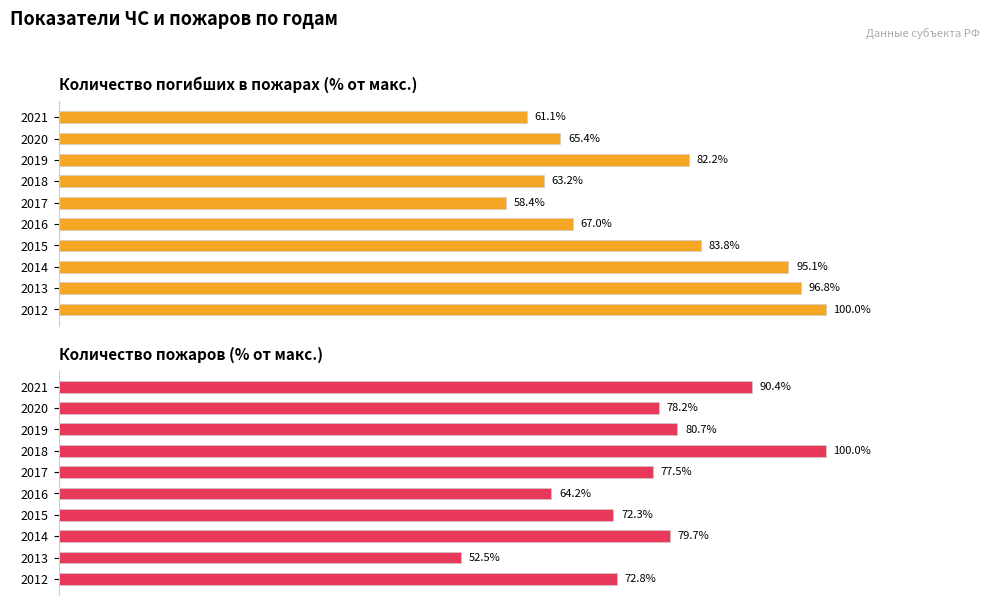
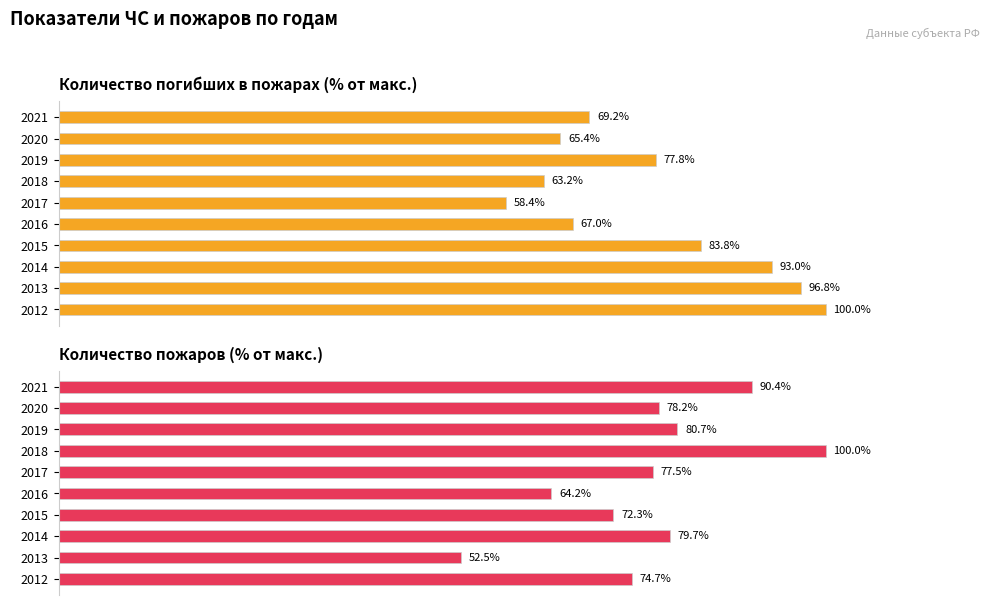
Количество погибших в пожарах (% от макс.), 2021: 61.1% -> 69.2%
Количество погибших в пожарах (% от макс.), 2019: 82.2% -> 77.8%
Количество погибших в пожарах (% от макс.), 2014: 95.1% -> 93.0%
Количество пожаров (% от макс.), 2012: 72.8% -> 74.7%
